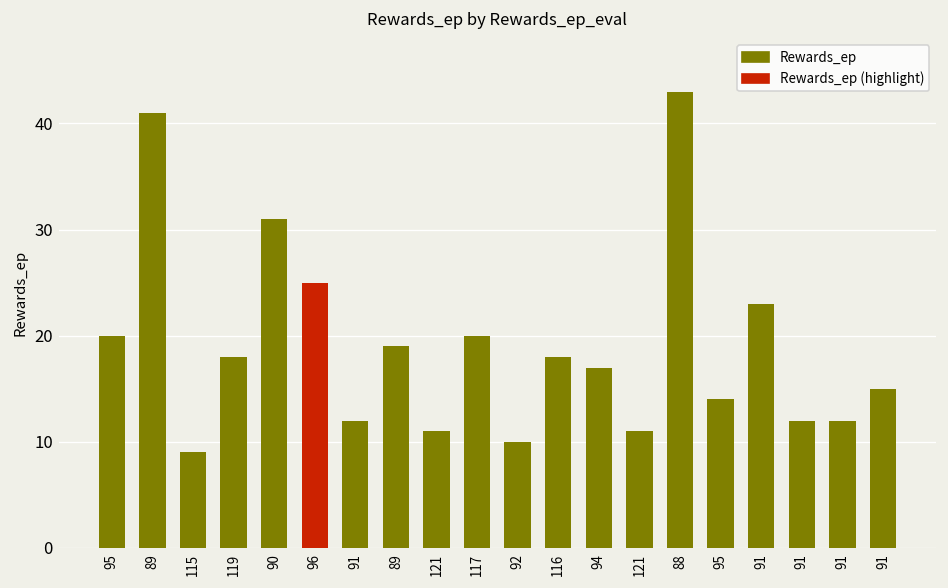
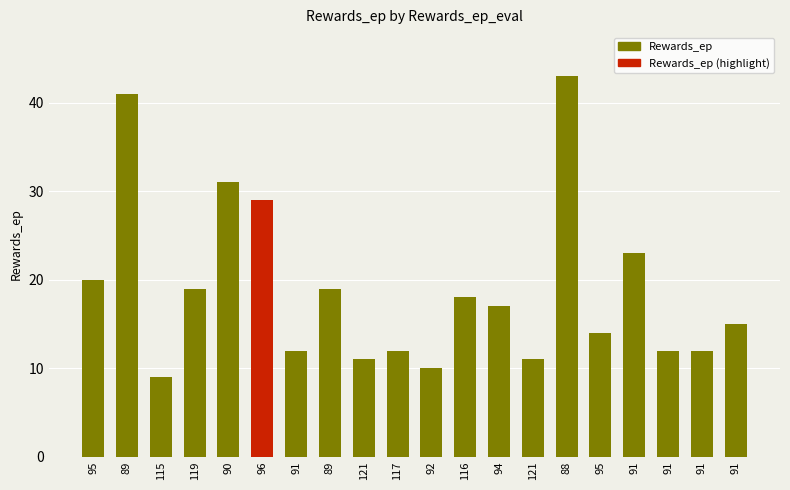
119: 18 -> 19
96: 25 -> 29
117: 20 -> 12
